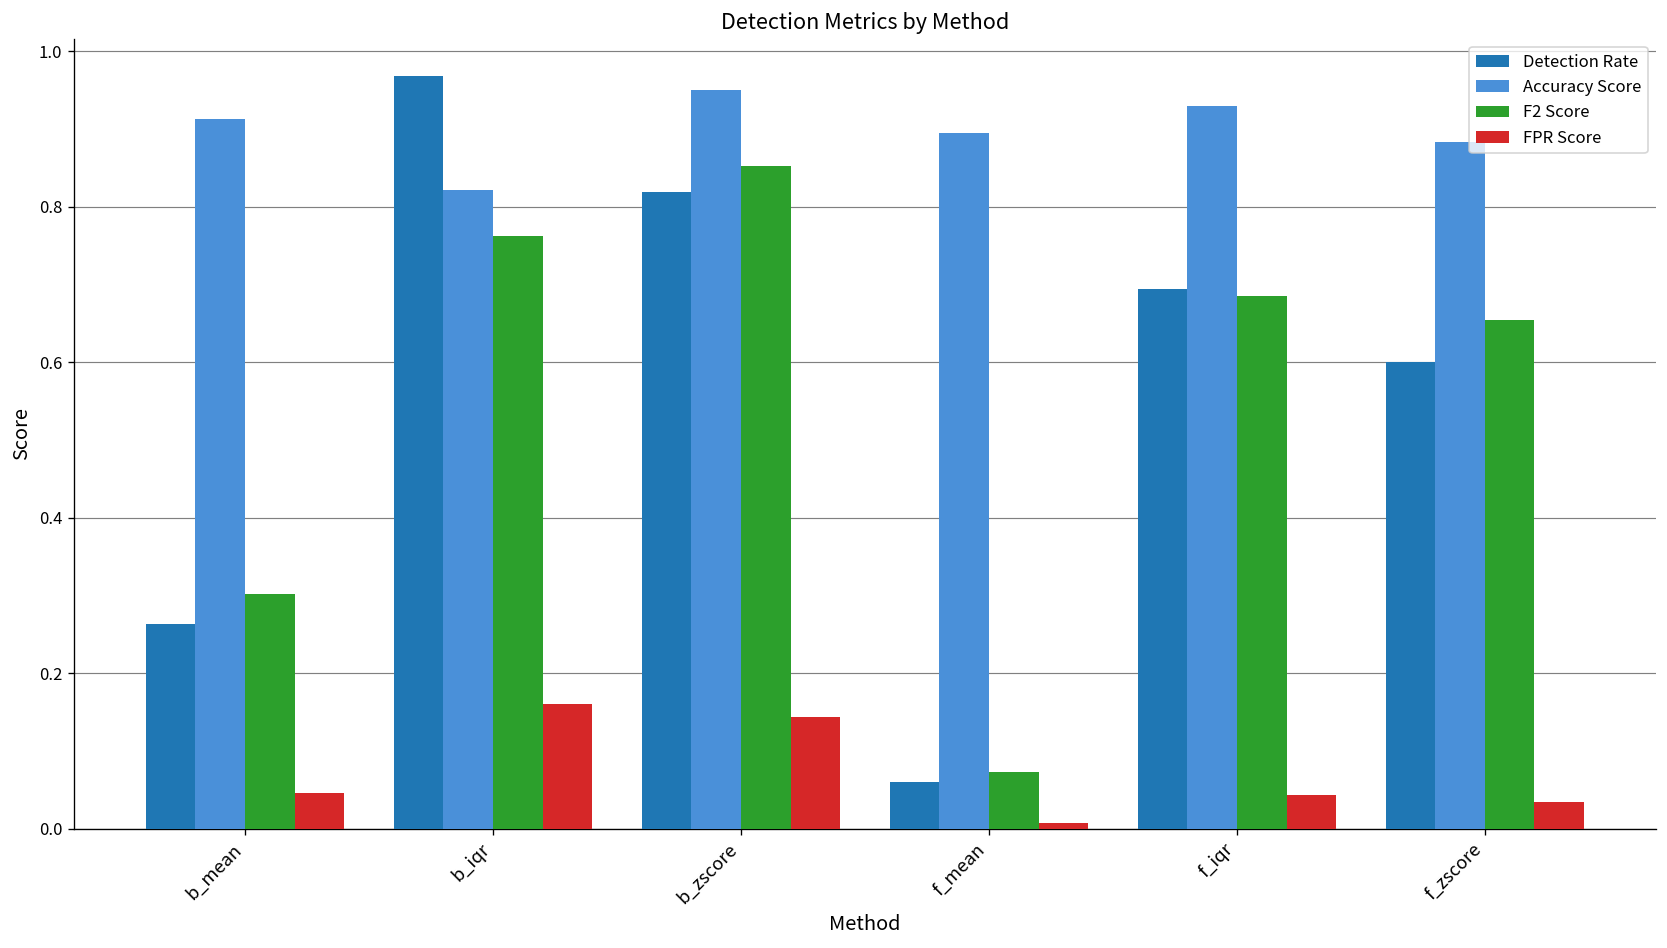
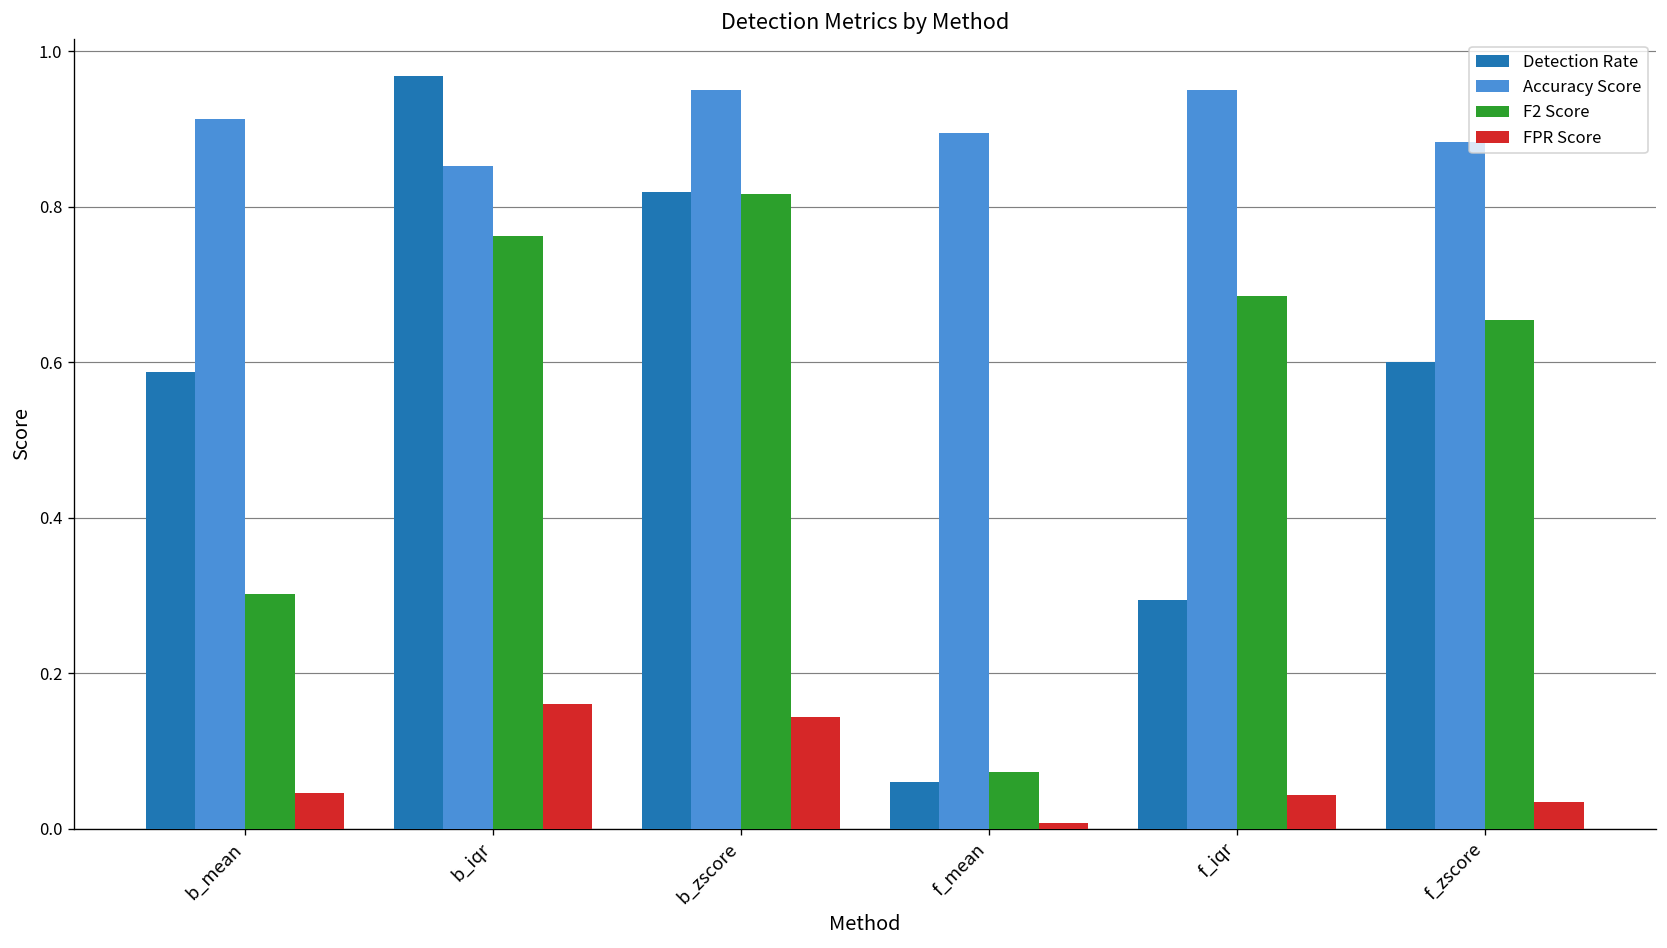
Detection Rate, b_mean: 0.26 -> 0.59
Accuracy Score, b_iqr: 0.82 -> 0.85
F2 Score, b_zscore: 0.85 -> 0.82
Detection Rate, f_iqr: 0.69 -> 0.29
Accuracy Score, f_iqr: 0.93 -> 0.95
